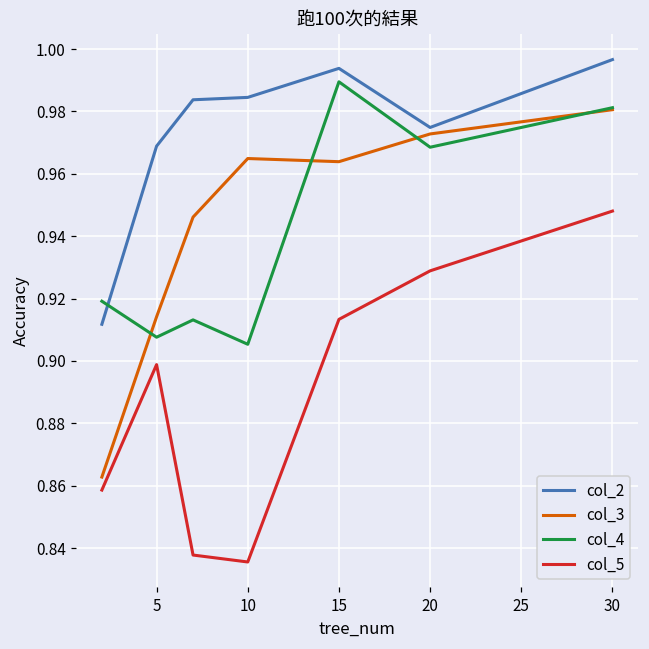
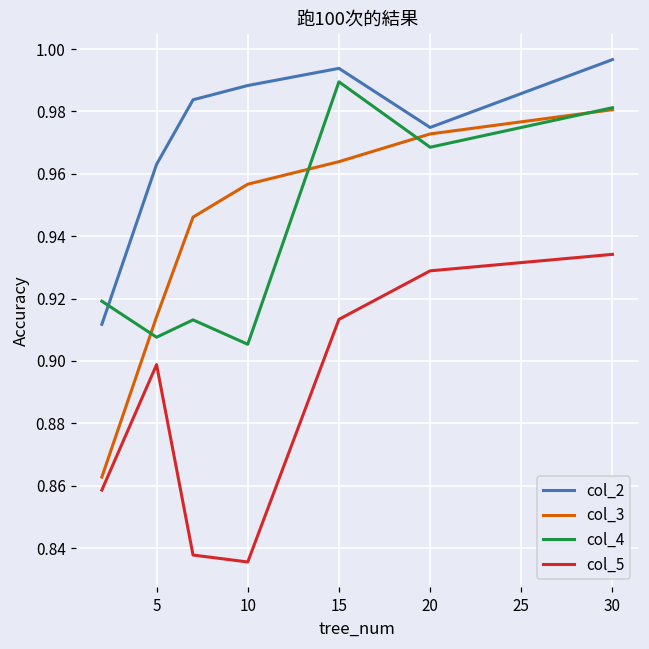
col_2, 5: 0.969 -> 0.963
col_2, 10: 0.985 -> 0.988
col_3, 10: 0.965 -> 0.957
col_5, 30: 0.948 -> 0.934
